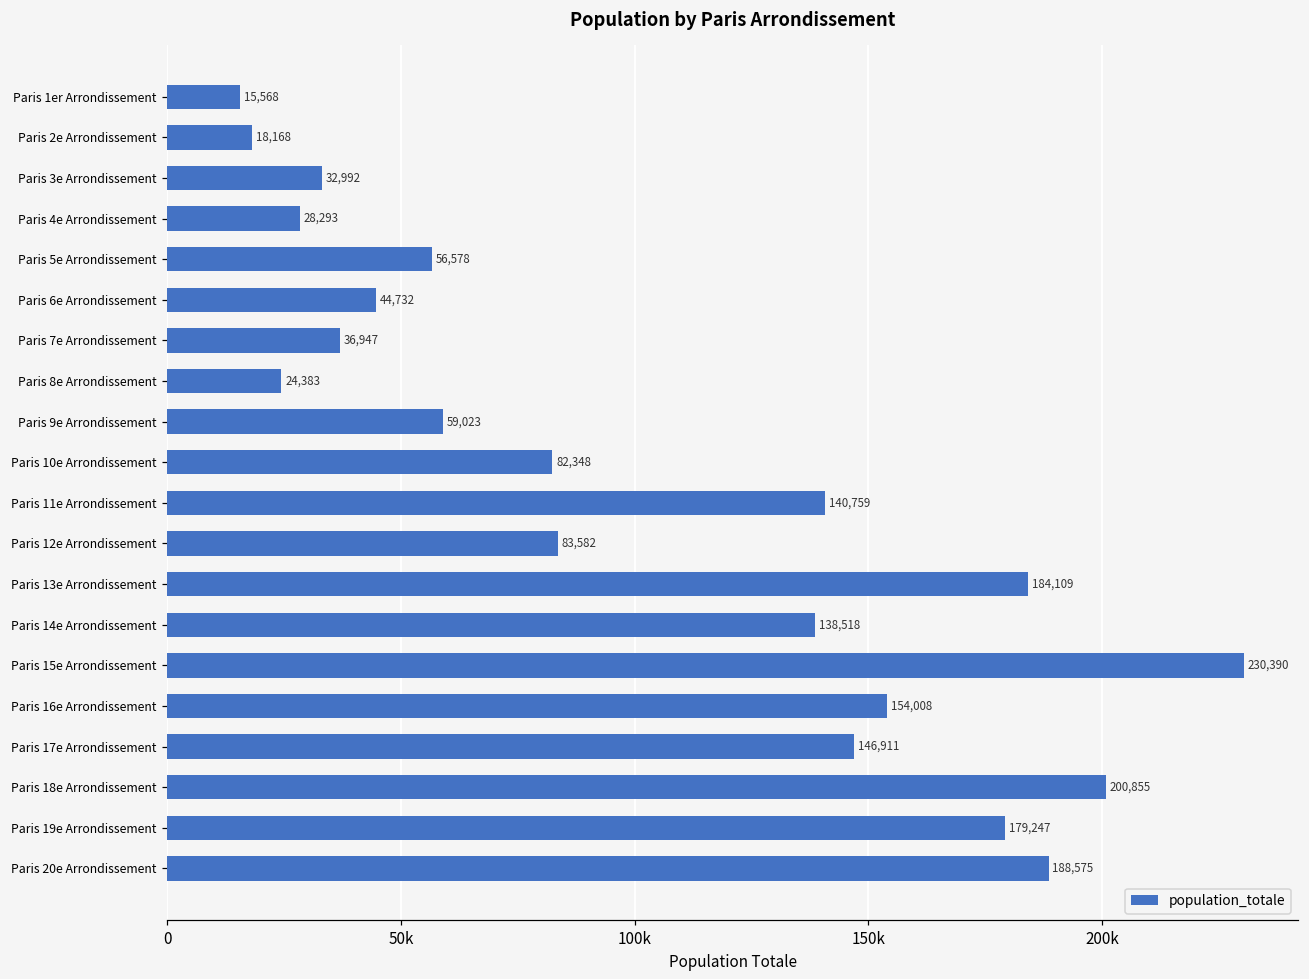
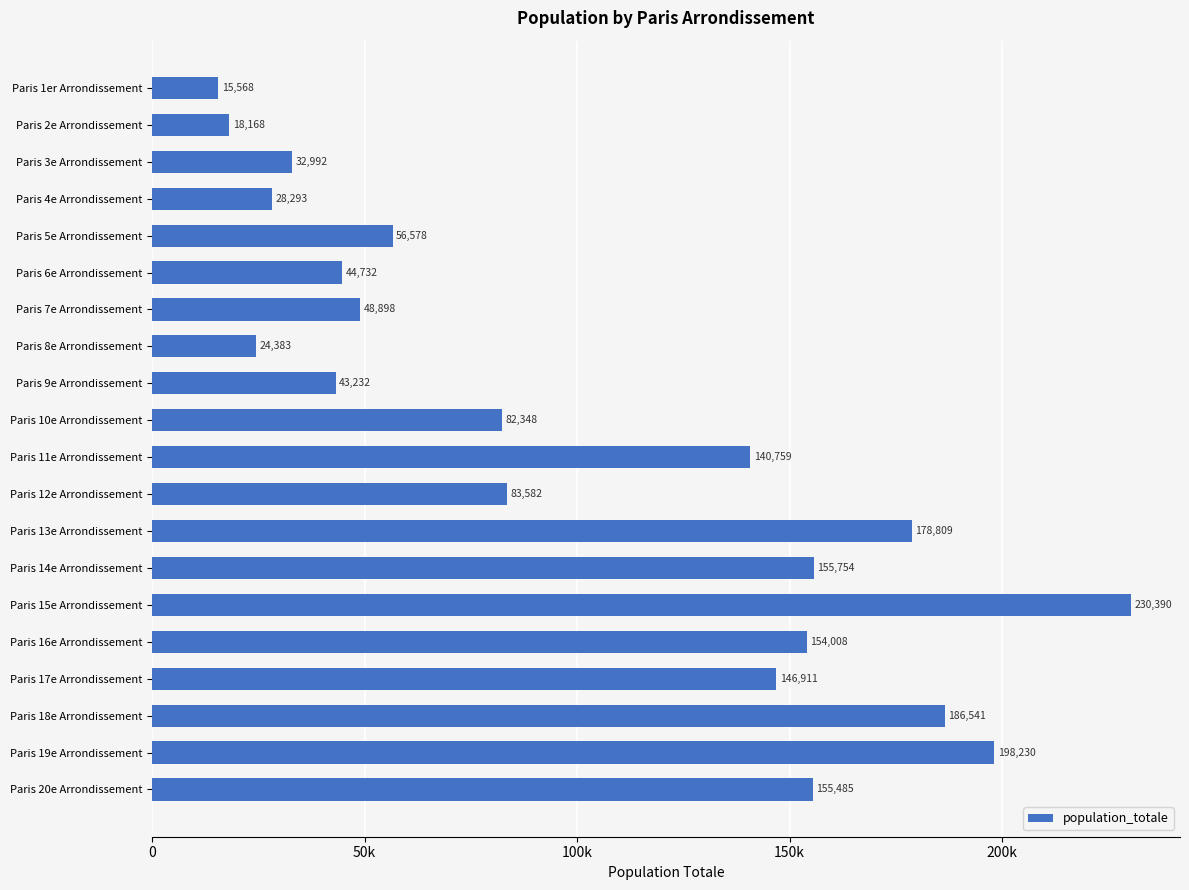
Paris 7e Arrondissement: 36,947 -> 48,898
Paris 9e Arrondissement: 59,023 -> 43,232
Paris 13e Arrondissement: 184,109 -> 178,809
Paris 14e Arrondissement: 138,518 -> 155,754
Paris 18e Arrondissement: 200,855 -> 186,541
Paris 19e Arrondissement: 179,247 -> 198,230
Paris 20e Arrondissement: 188,575 -> 155,485
